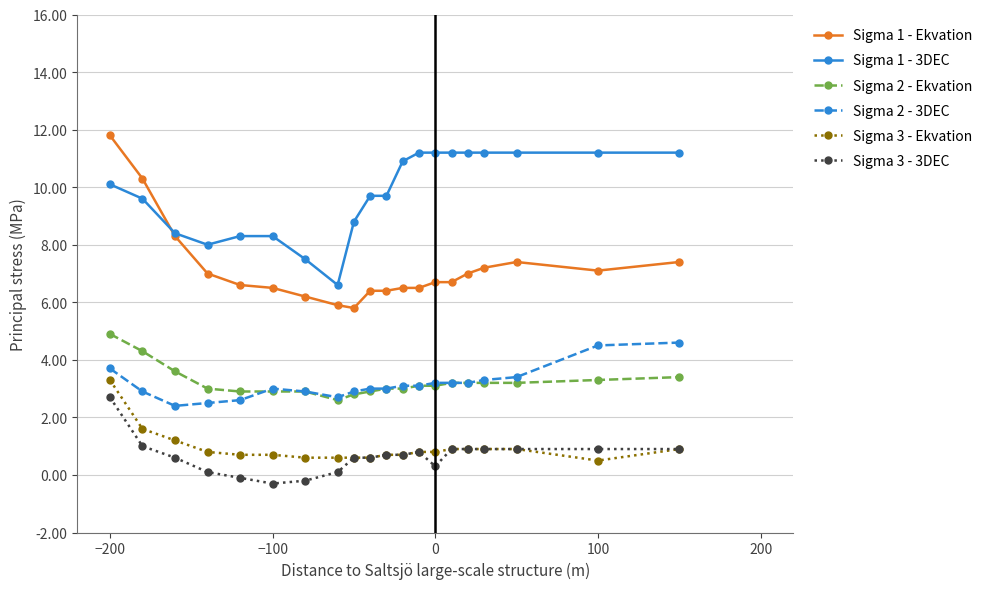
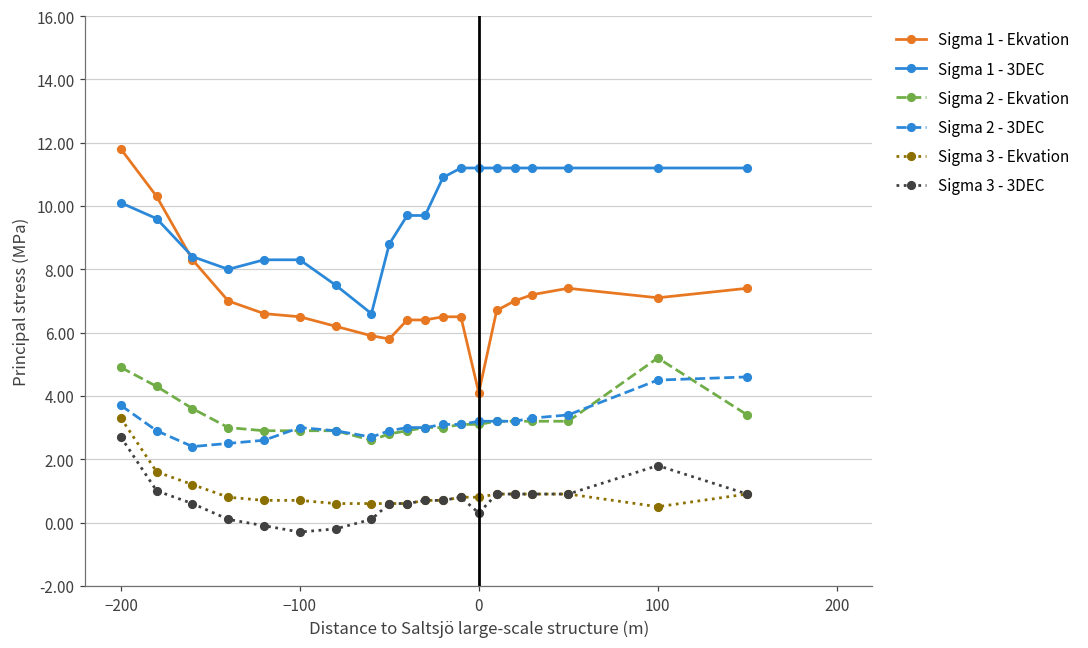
Sigma 1 - Ekvation, 0: 6.7 -> 4.1
Sigma 2 - Ekvation, 100: 3.3 -> 5.2
Sigma 3 - 3DEC, 100: 0.9 -> 1.8
